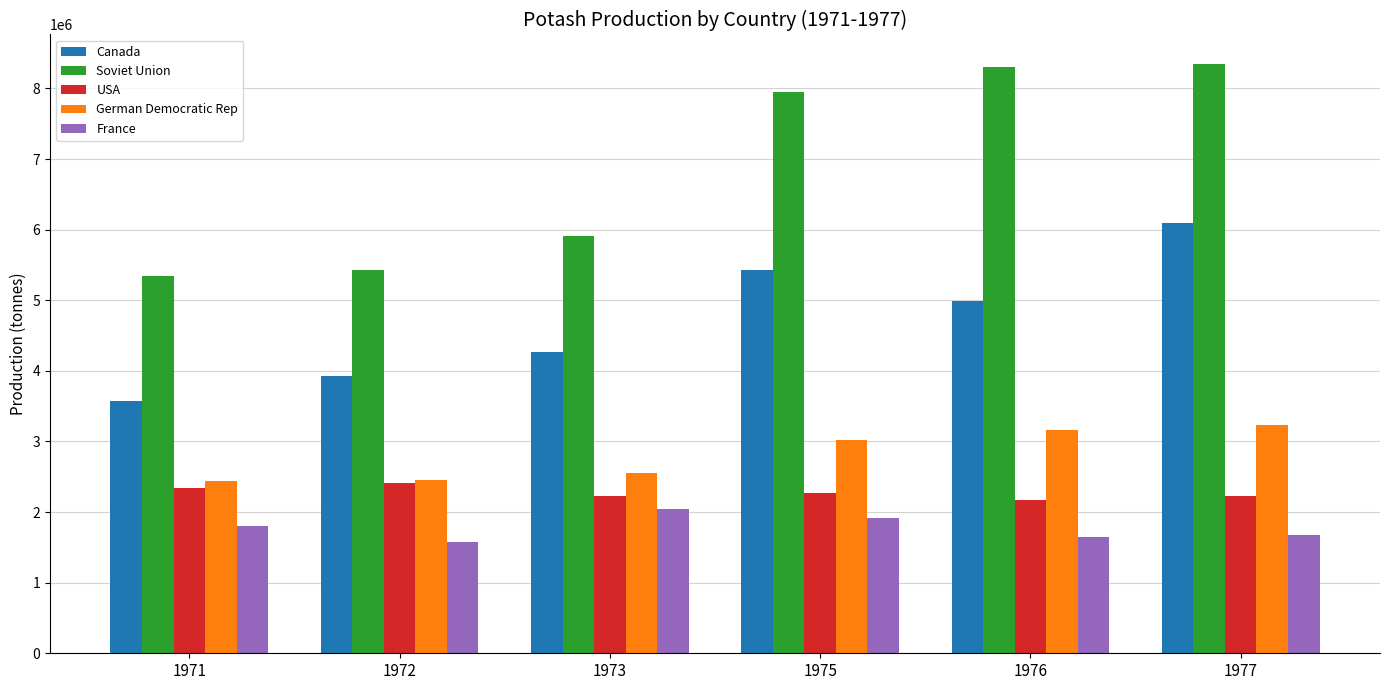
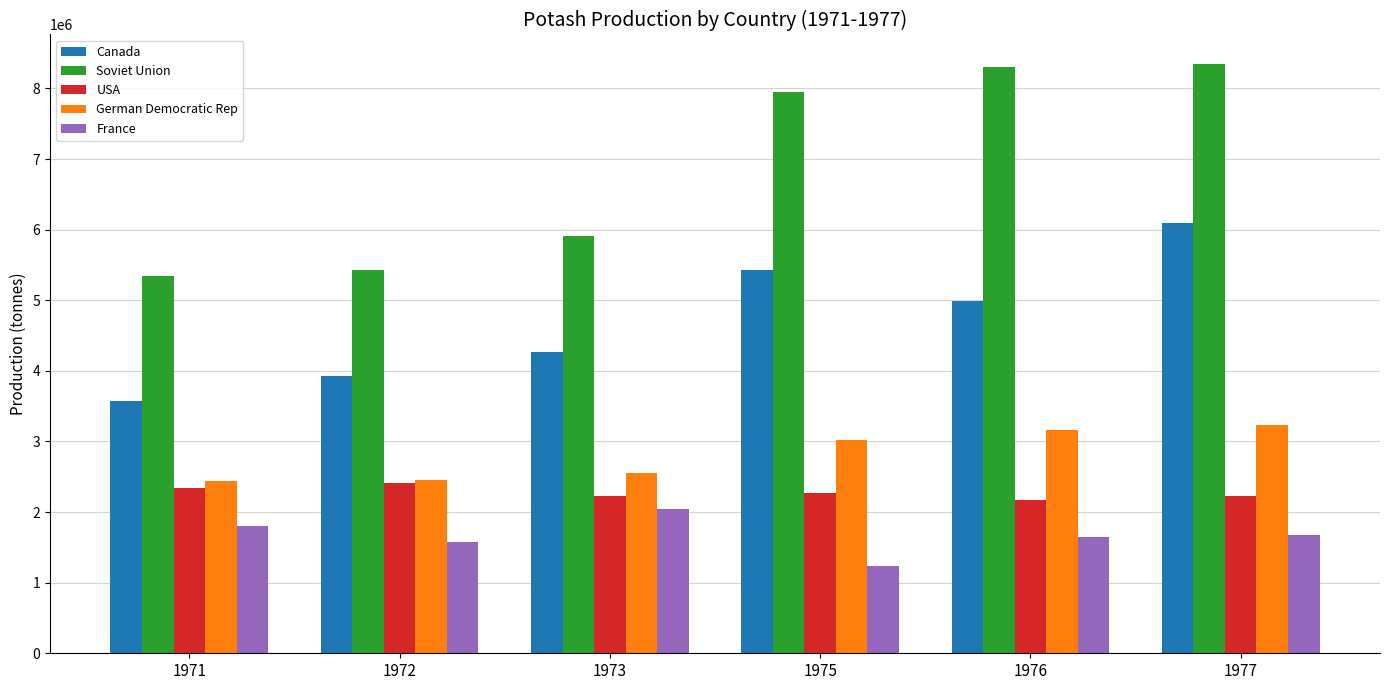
France, 1975: 1900000 -> 1200000
